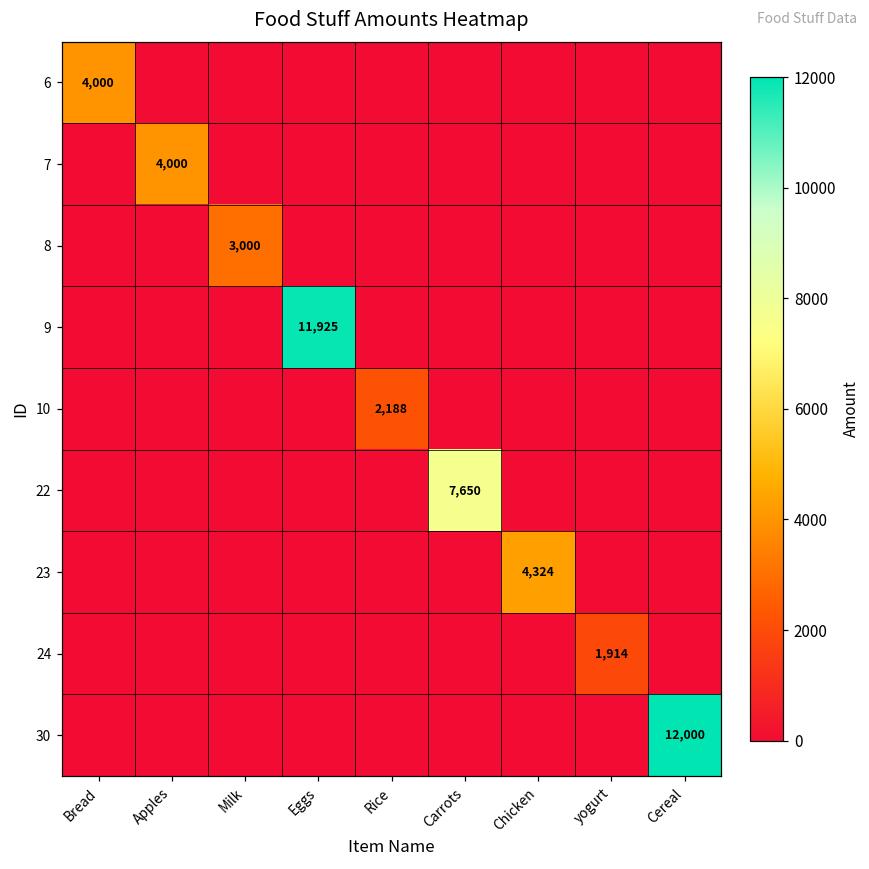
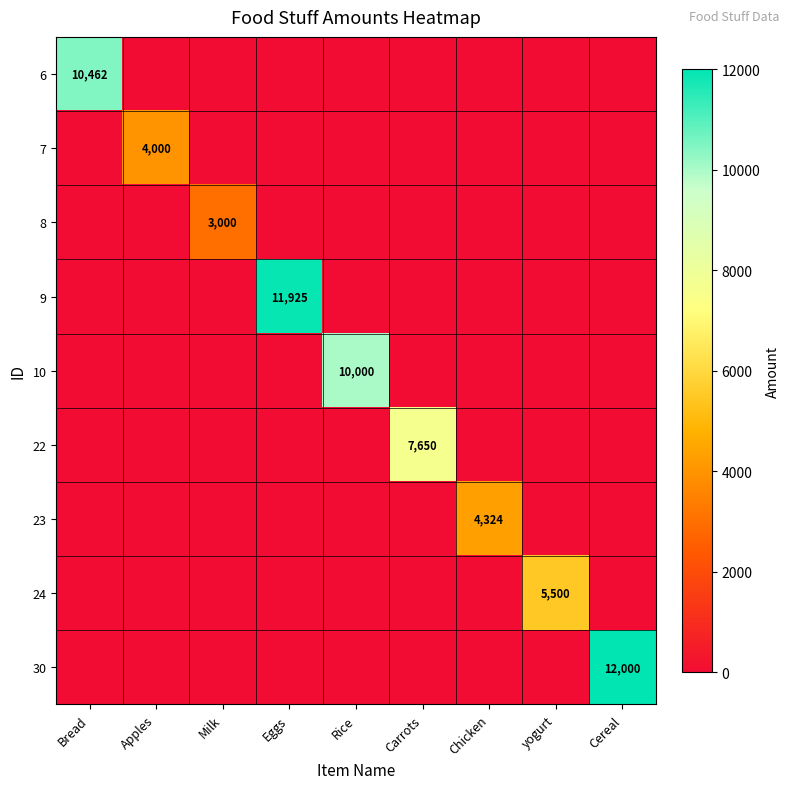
6, Bread: 4,000 -> 10,462
10, Rice: 2,188 -> 10,000
24, yogurt: 1,914 -> 5,500
